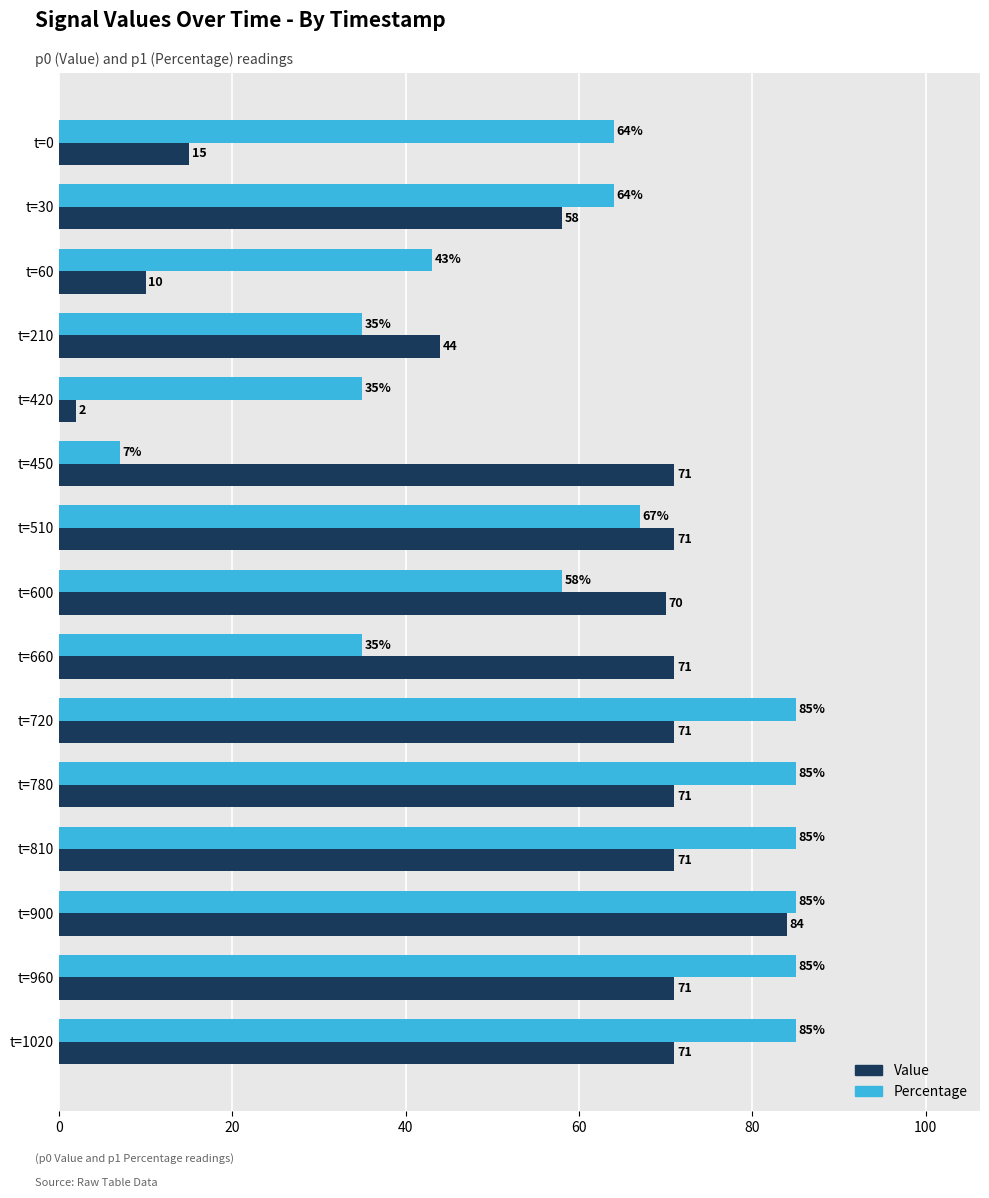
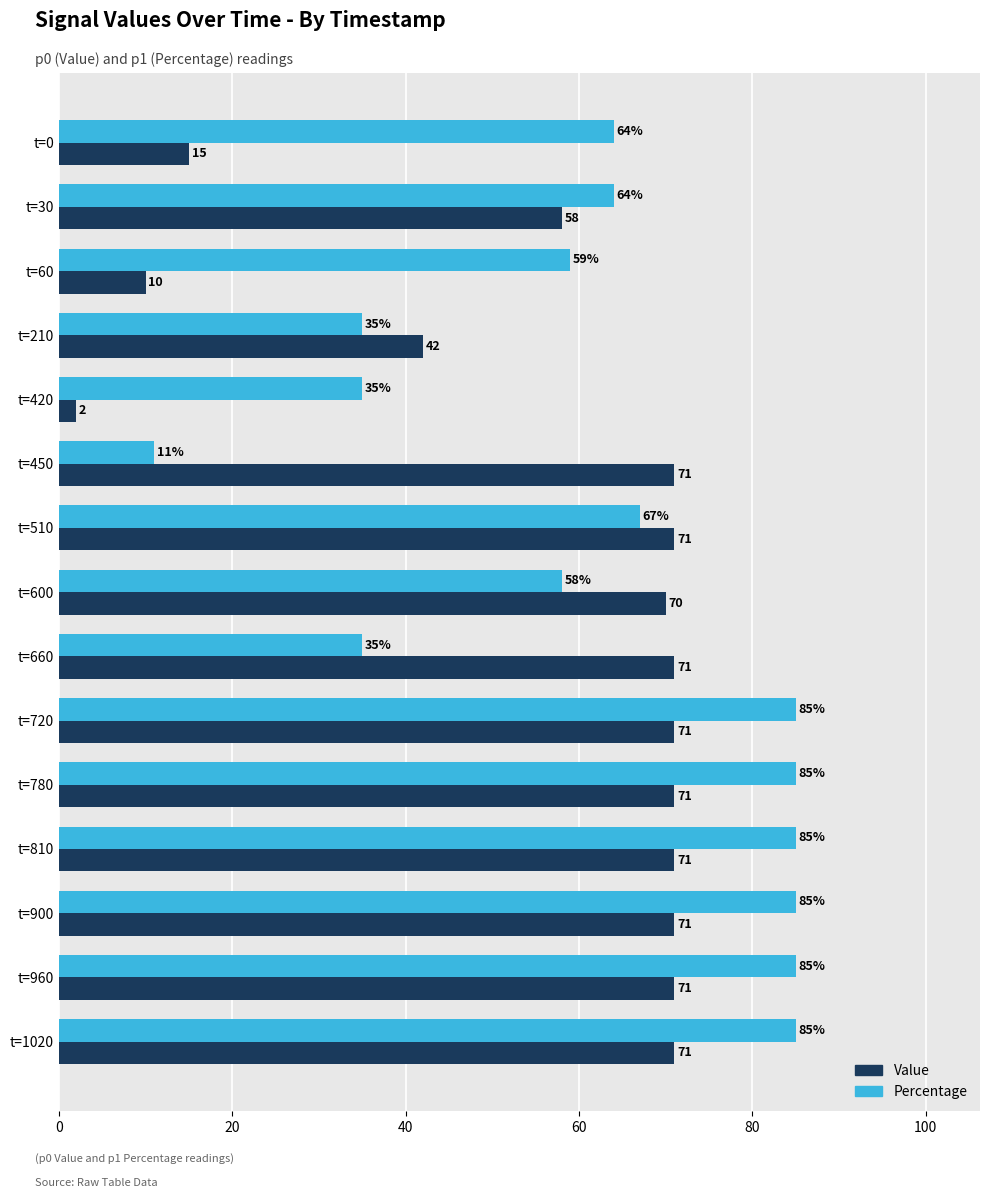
Percentage, t=60: 43% -> 59%
Value, t=210: 44 -> 42
Percentage, t=450: 7% -> 11%
Value, t=900: 84 -> 71
